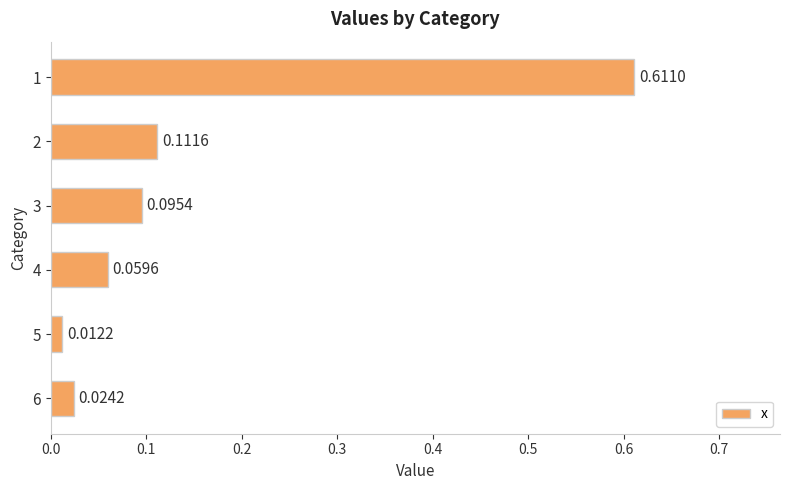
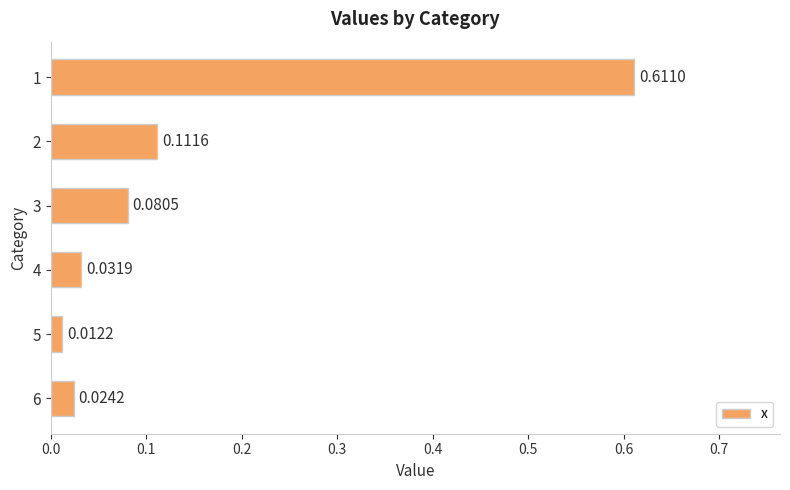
3: 0.0954 -> 0.0805
4: 0.0596 -> 0.0319
